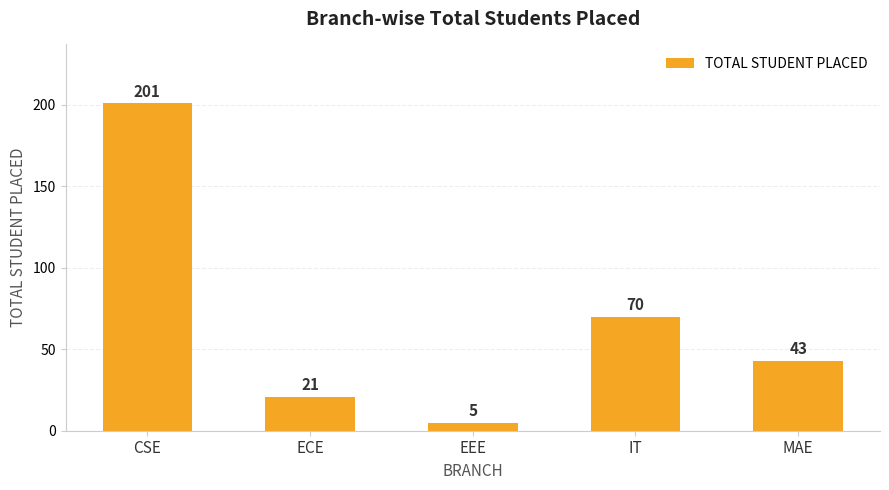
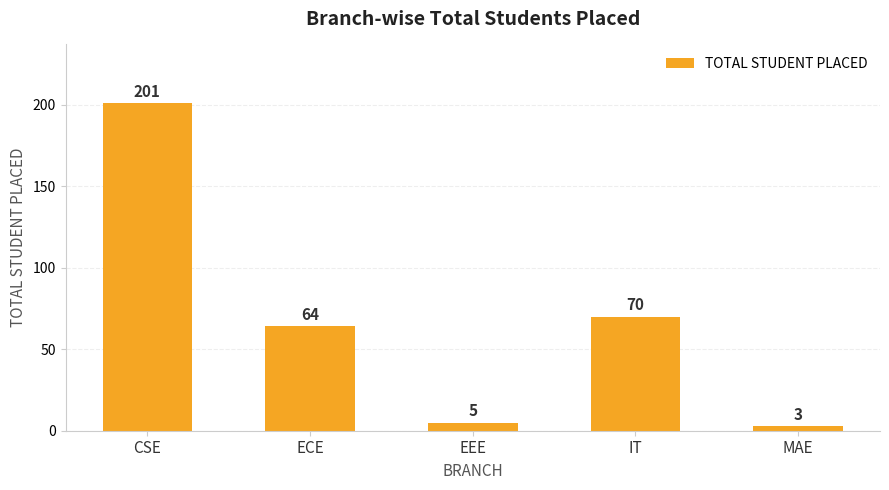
ECE: 21 -> 64
MAE: 43 -> 3
